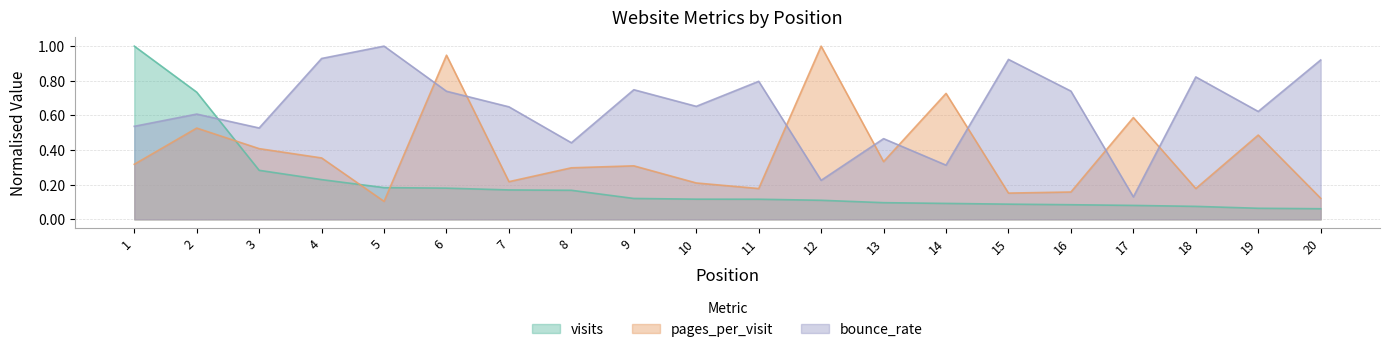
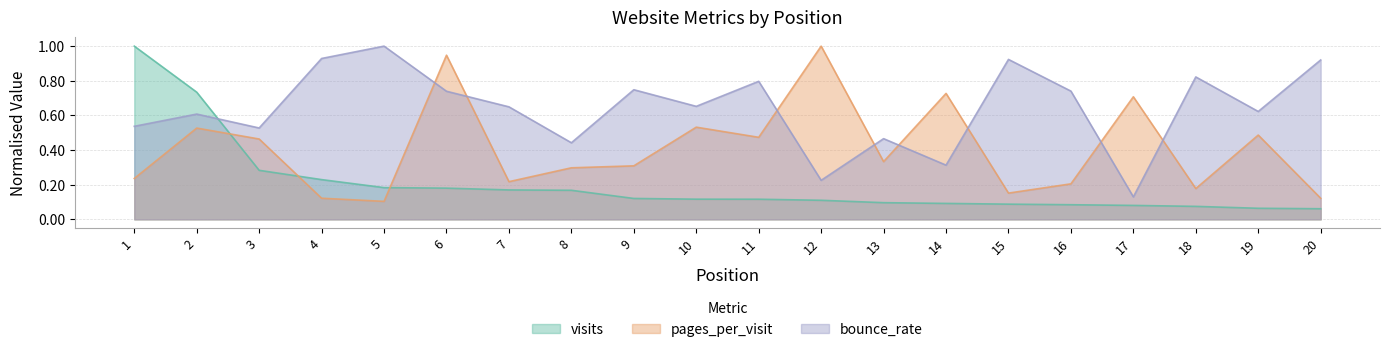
pages_per_visit, 1: 0.32 -> 0.24
pages_per_visit, 3: 0.41 -> 0.46
pages_per_visit, 4: 0.35 -> 0.12
pages_per_visit, 10: 0.21 -> 0.53
pages_per_visit, 11: 0.18 -> 0.47
pages_per_visit, 16: 0.16 -> 0.21
pages_per_visit, 17: 0.59 -> 0.71
